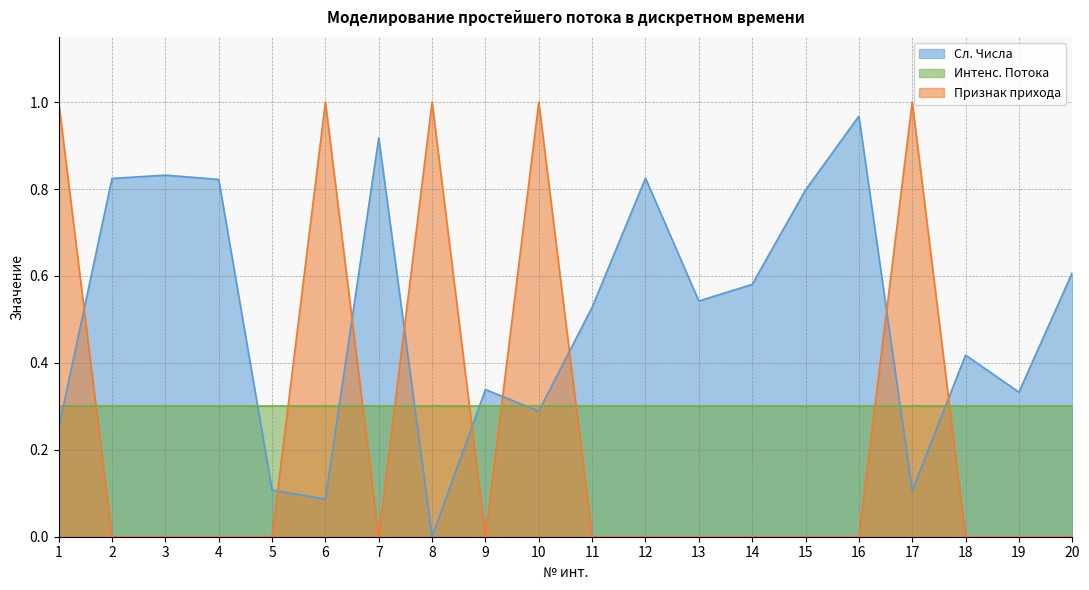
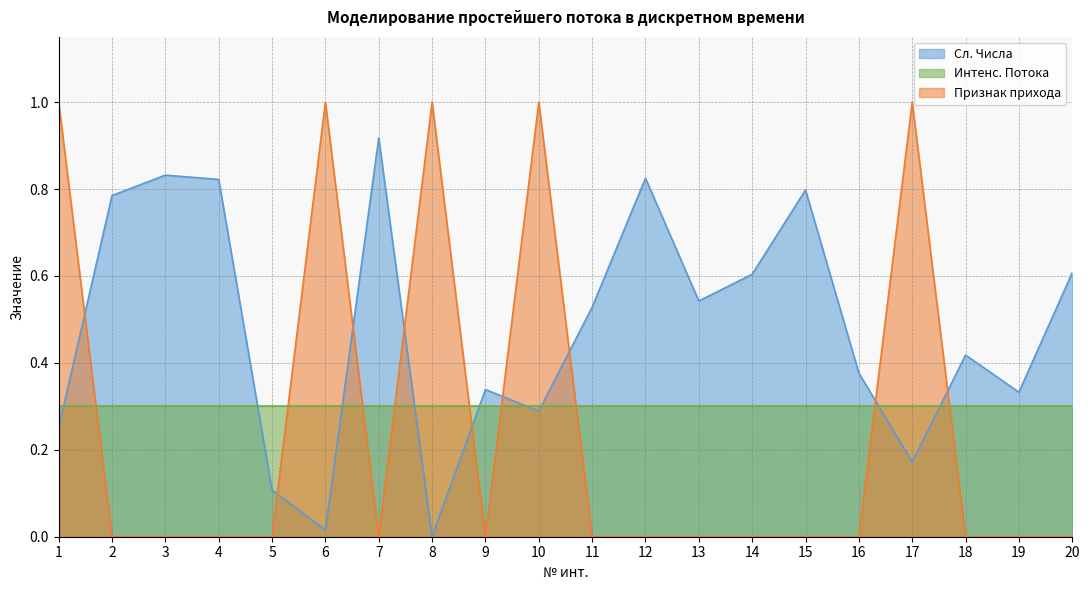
Сл. Числа, 2: 0.82 -> 0.78
Сл. Числа, 6: 0.09 -> 0.02
Сл. Числа, 14: 0.58 -> 0.60
Сл. Числа, 16: 0.97 -> 0.38
Сл. Числа, 17: 0.11 -> 0.17
